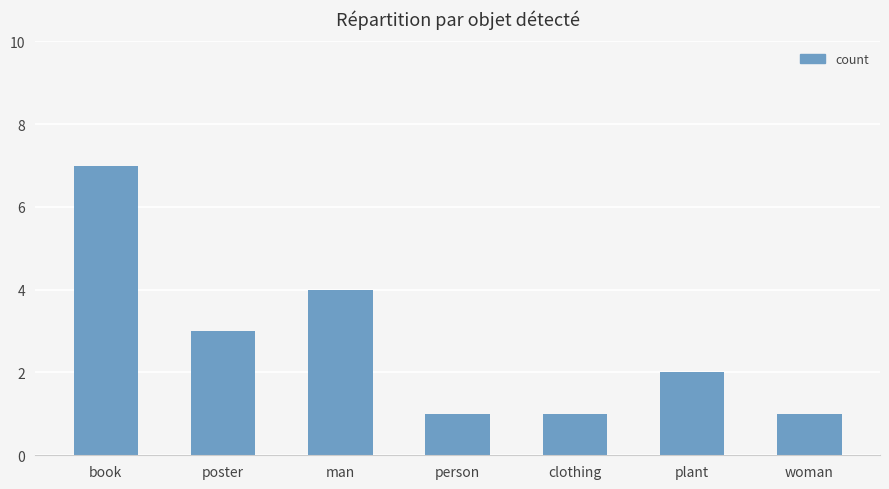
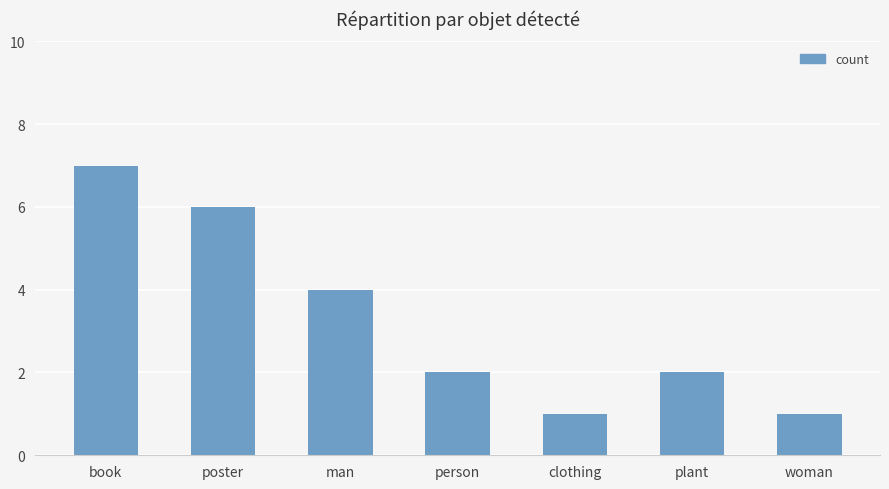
poster: 3 -> 6
person: 1 -> 2
